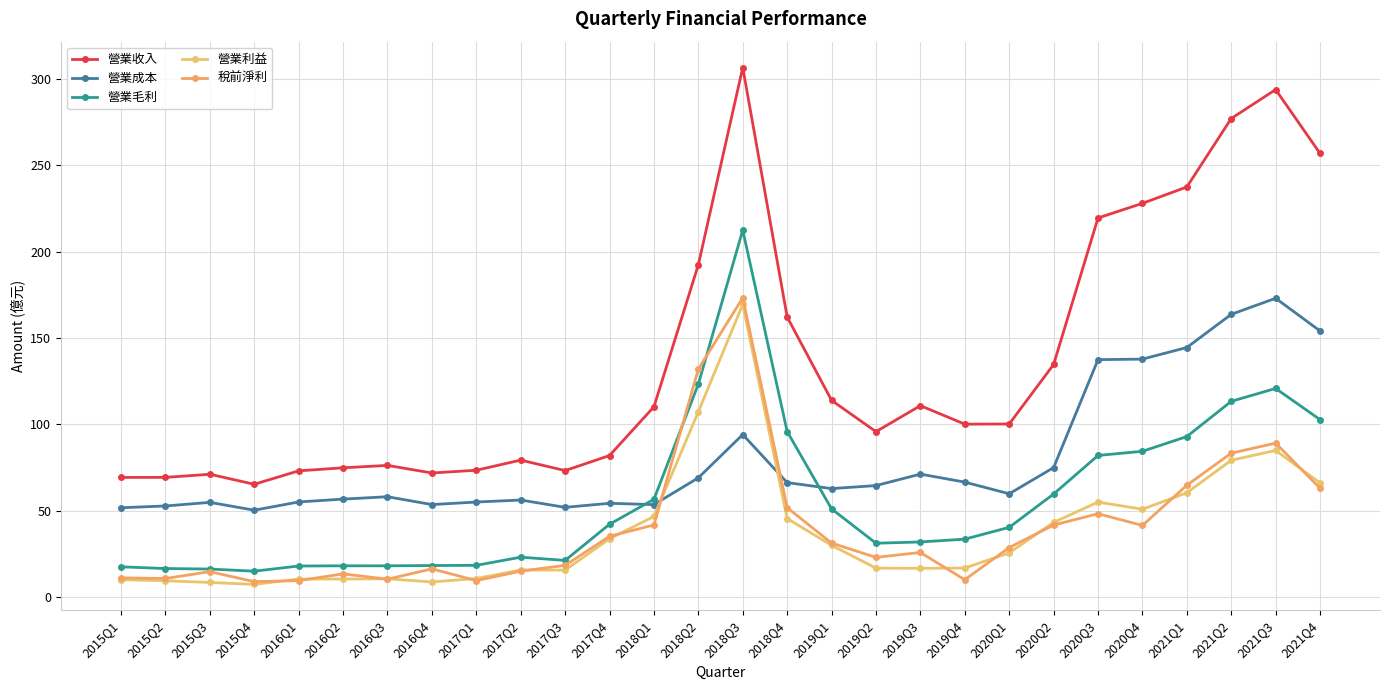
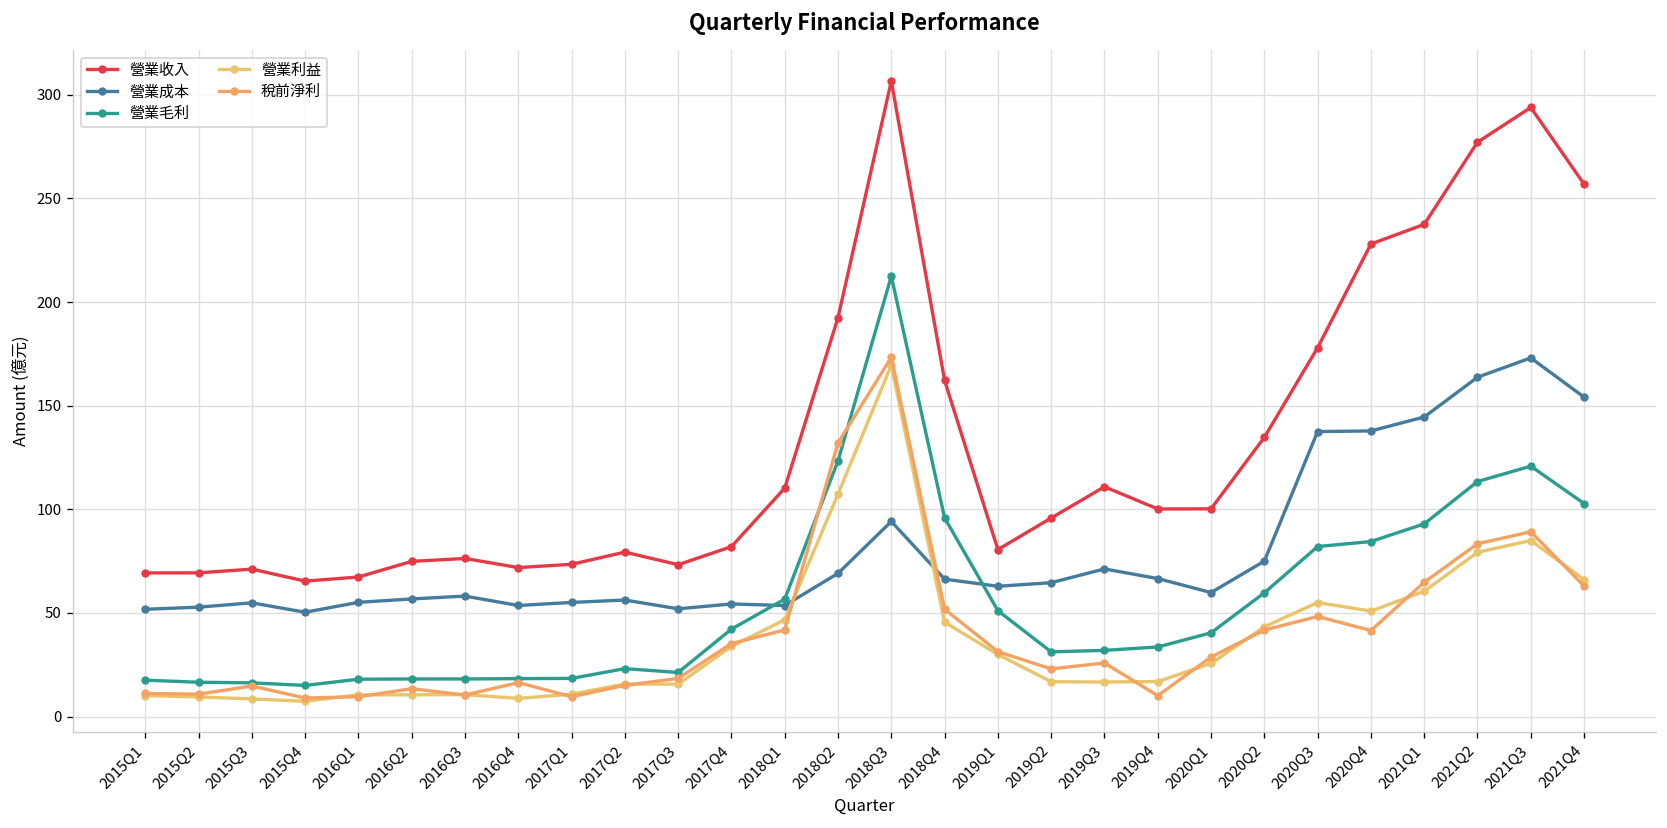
營業收入, 2016Q1: 73 -> 67
營業收入, 2019Q1: 114 -> 81
營業收入, 2020Q3: 220 -> 178
